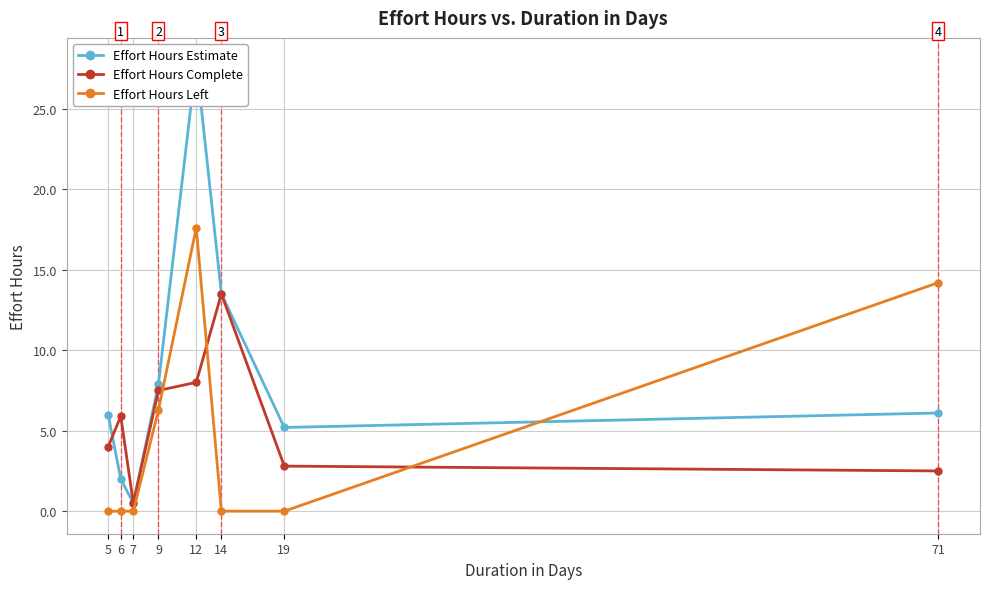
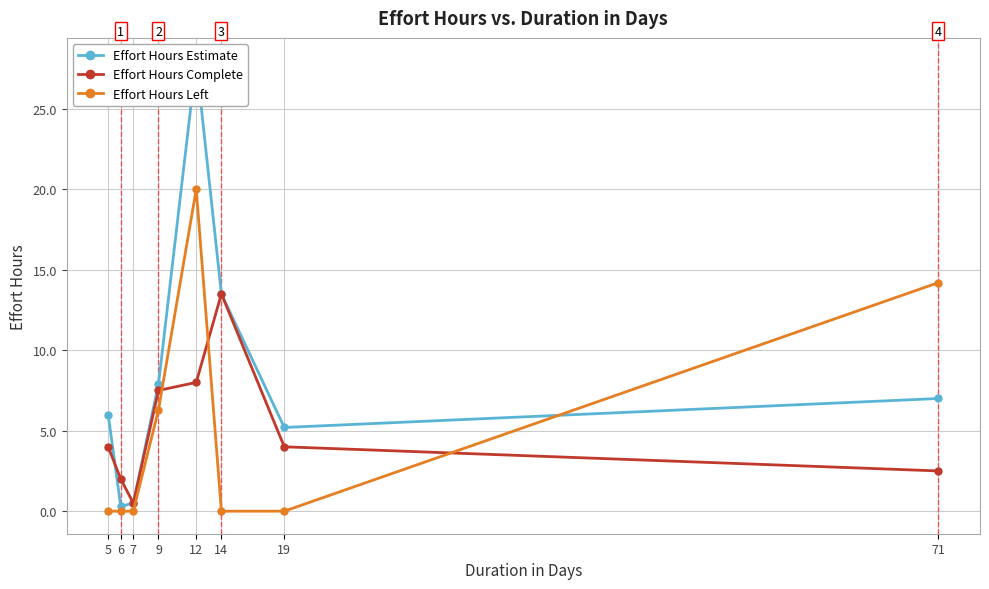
Effort Hours Estimate, 6: 2.0 -> 0.3
Effort Hours Complete, 6: 5.9 -> 2.0
Effort Hours Left, 12: 17.6 -> 20.0
Effort Hours Complete, 19: 2.8 -> 4.0
Effort Hours Estimate, 71: 6.1 -> 7.0
